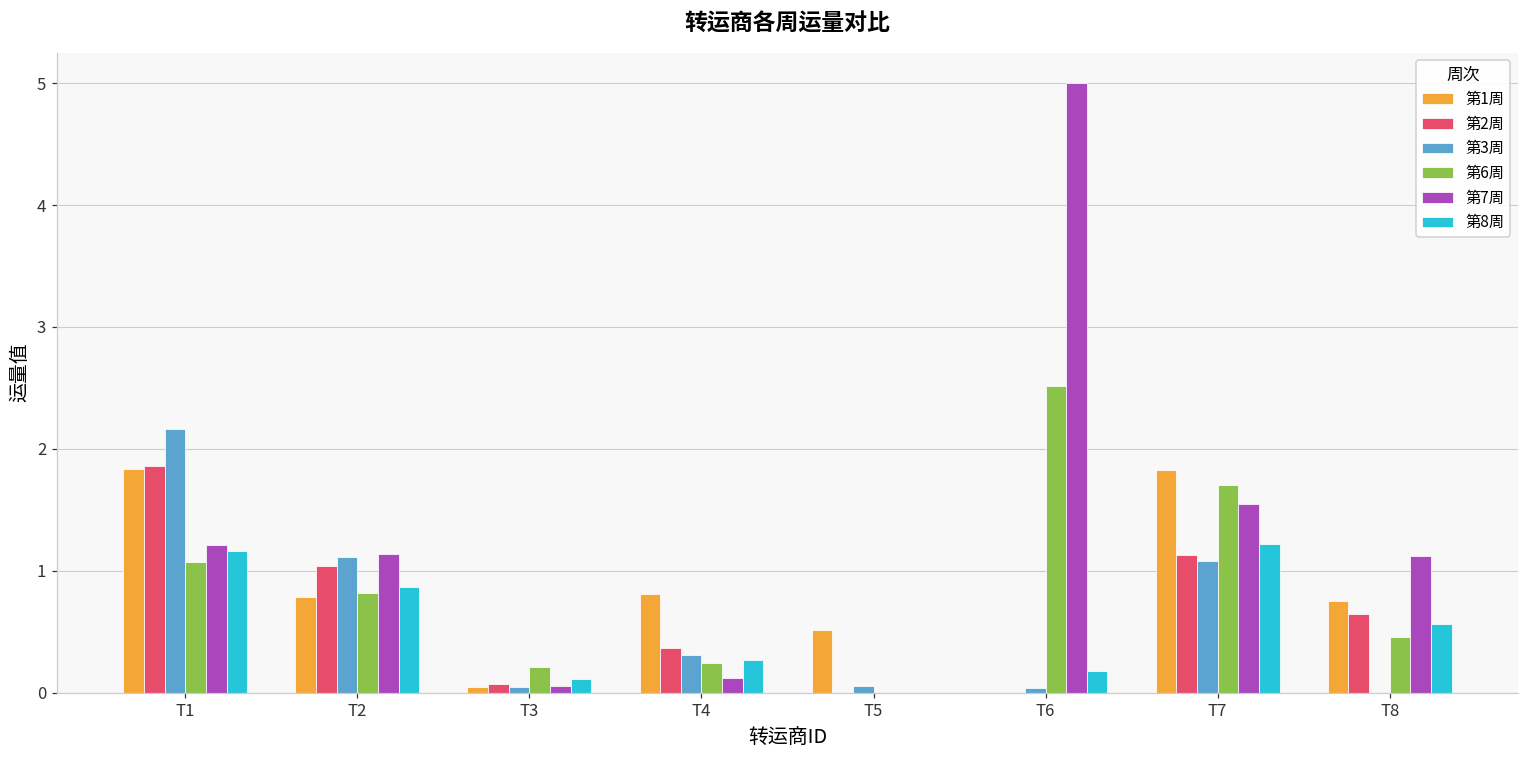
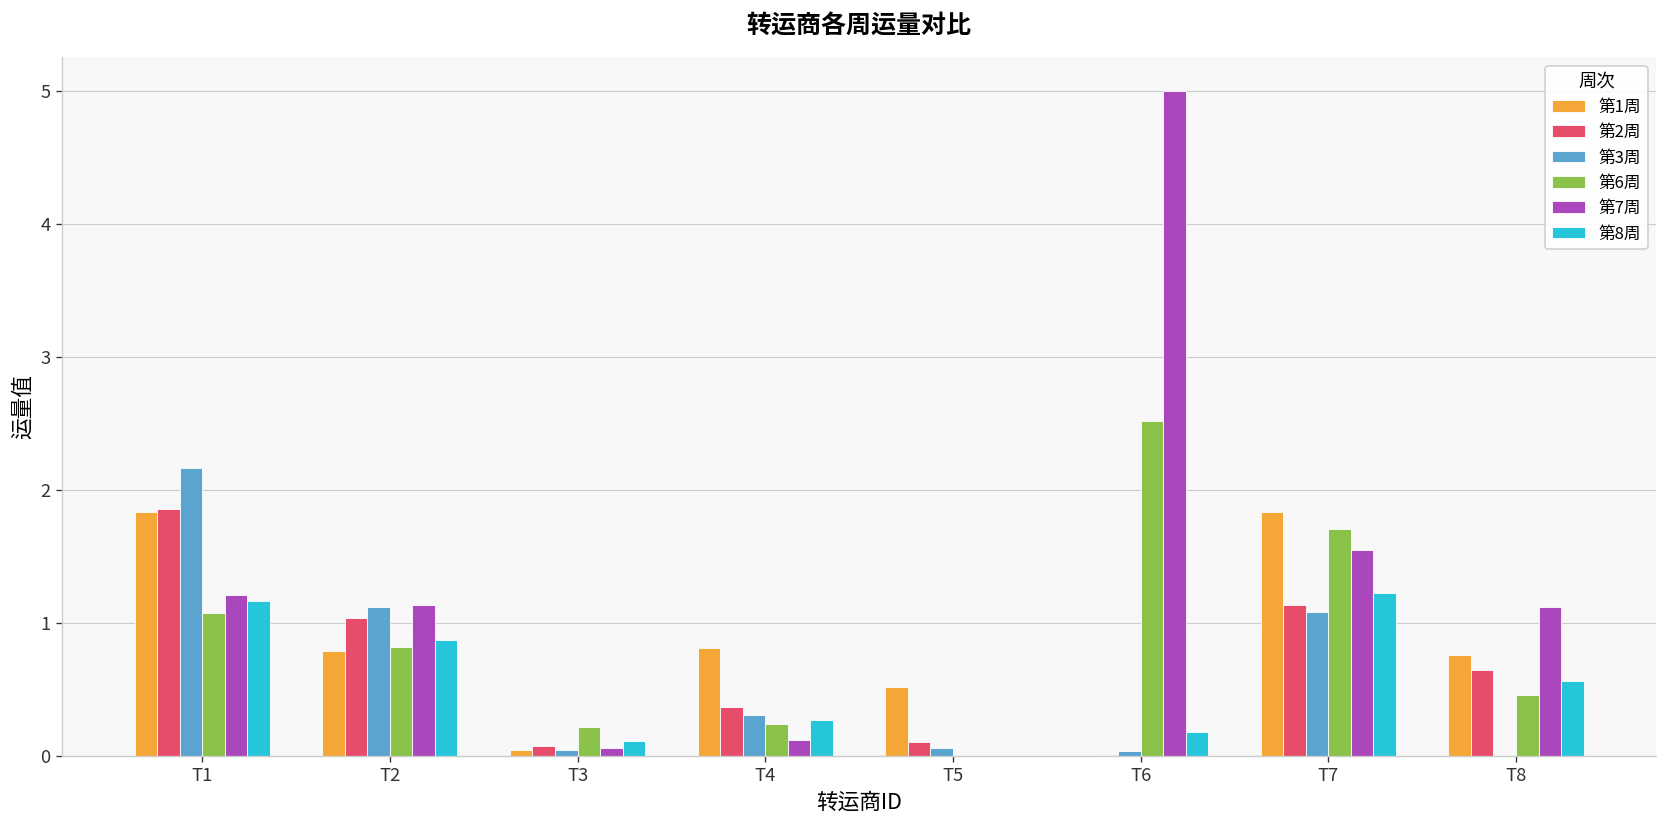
第2周, T5: 0.0 -> 0.1
